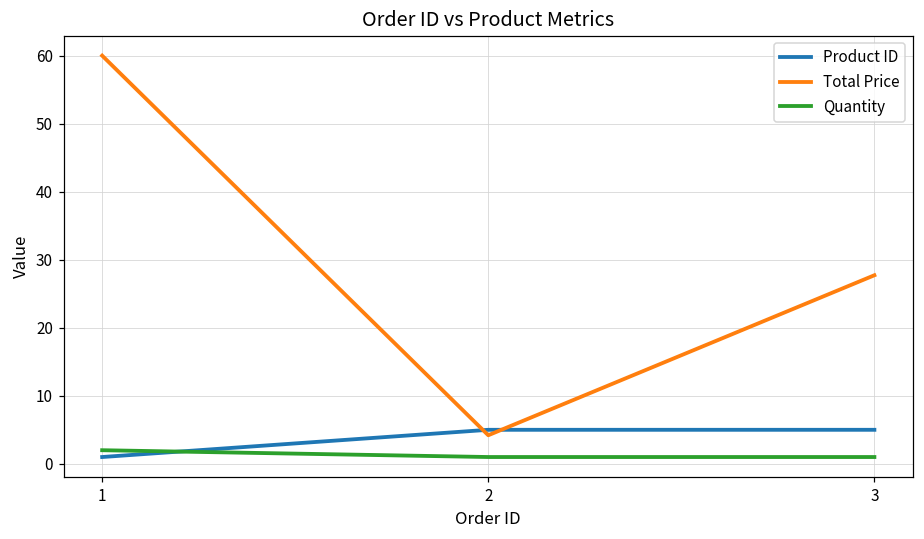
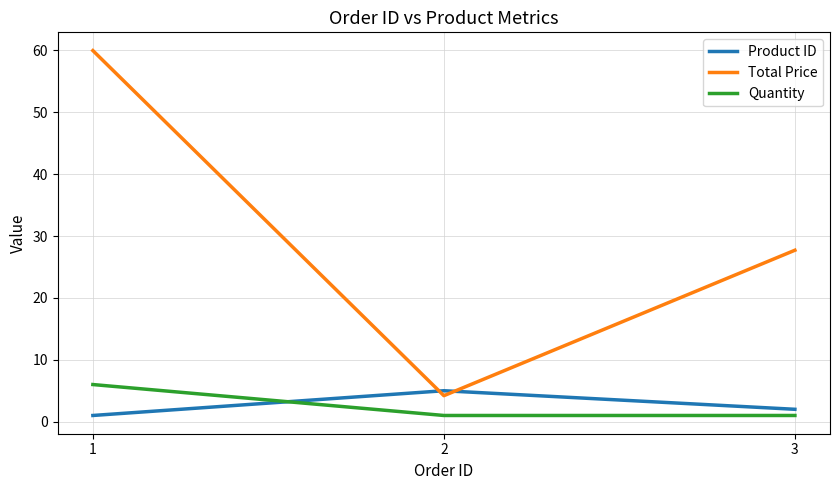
Quantity, 1: 2 -> 6
Product ID, 3: 5 -> 2
